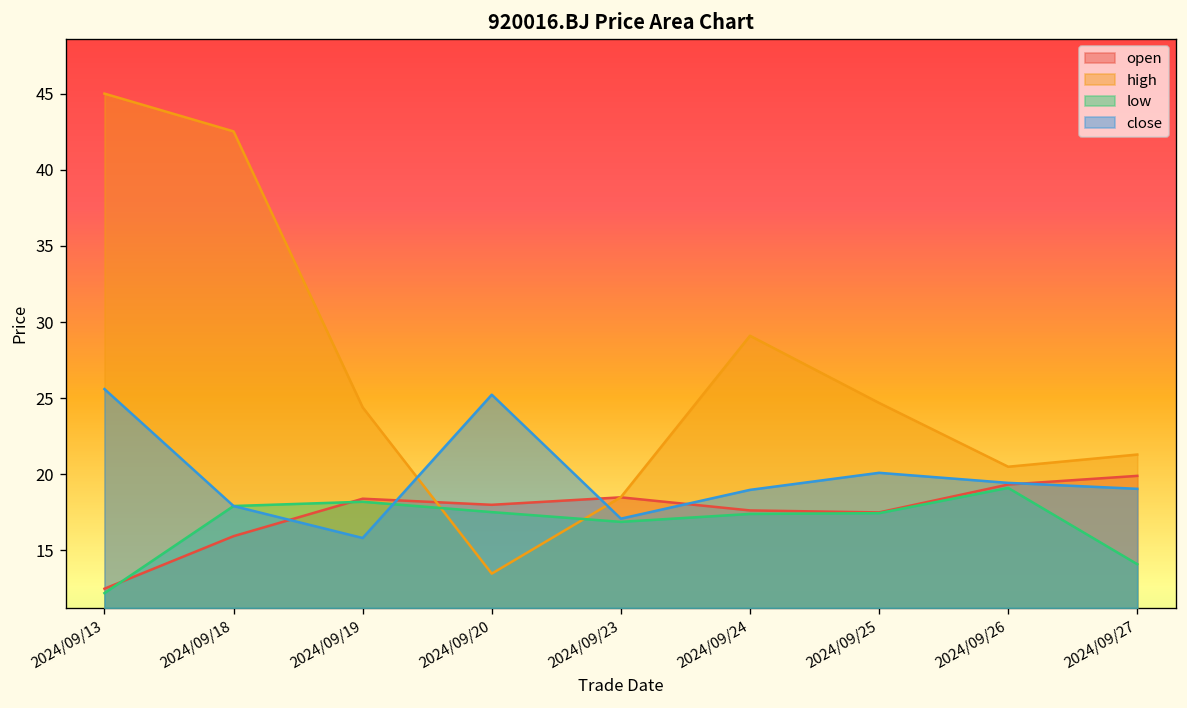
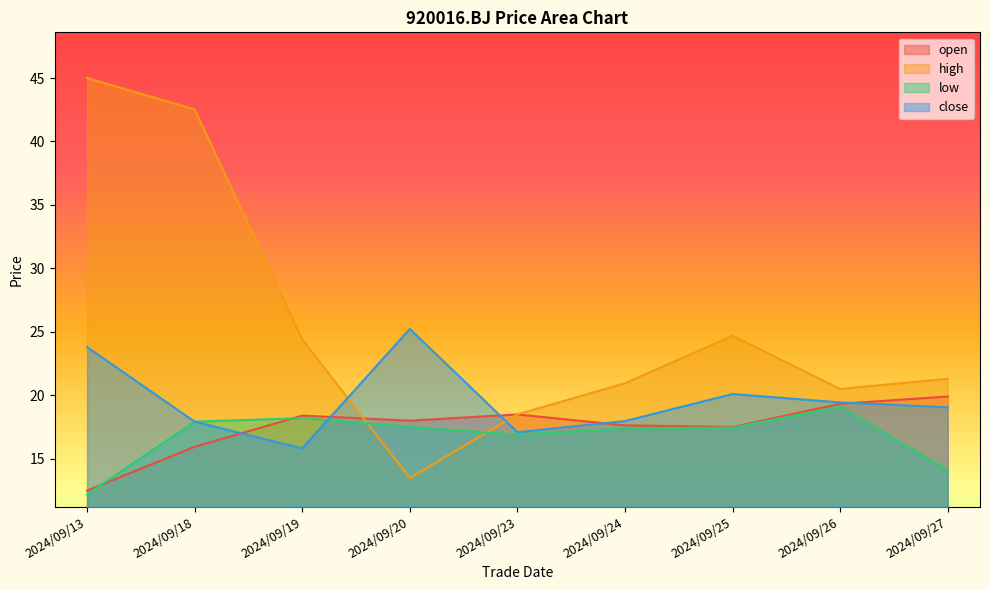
close, 2024/09/13: 25.6 -> 23.8
high, 2024/09/24: 29.1 -> 21.0
close, 2024/09/24: 19.0 -> 18.0
